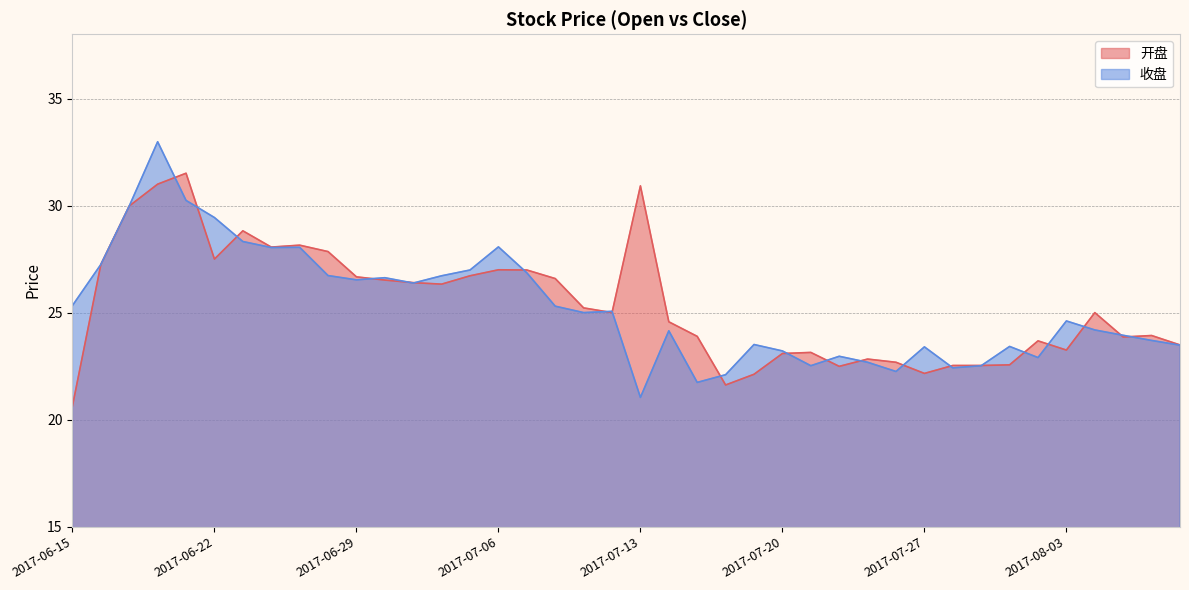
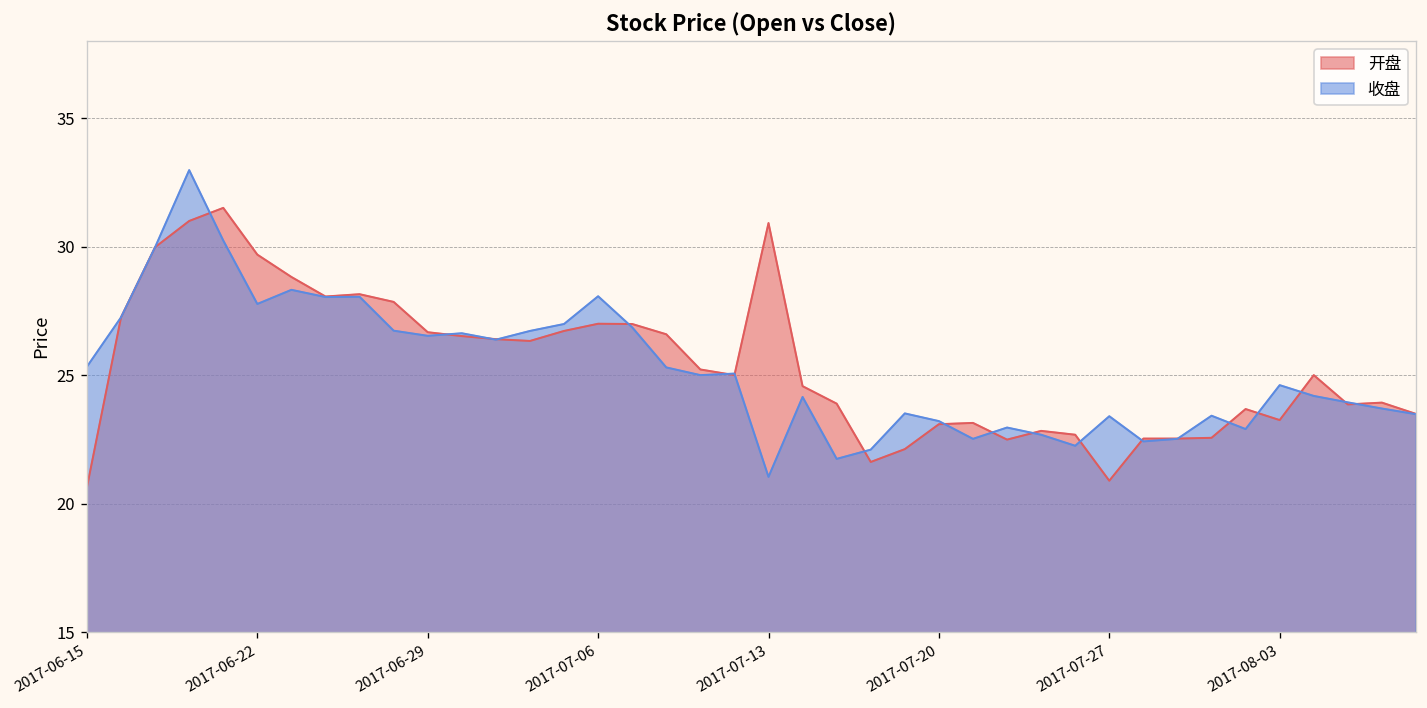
开盘, 2017-06-22: 27.5 -> 29.7
收盘, 2017-06-22: 29.4 -> 27.8
开盘, 2017-07-27: 22.2 -> 20.9
